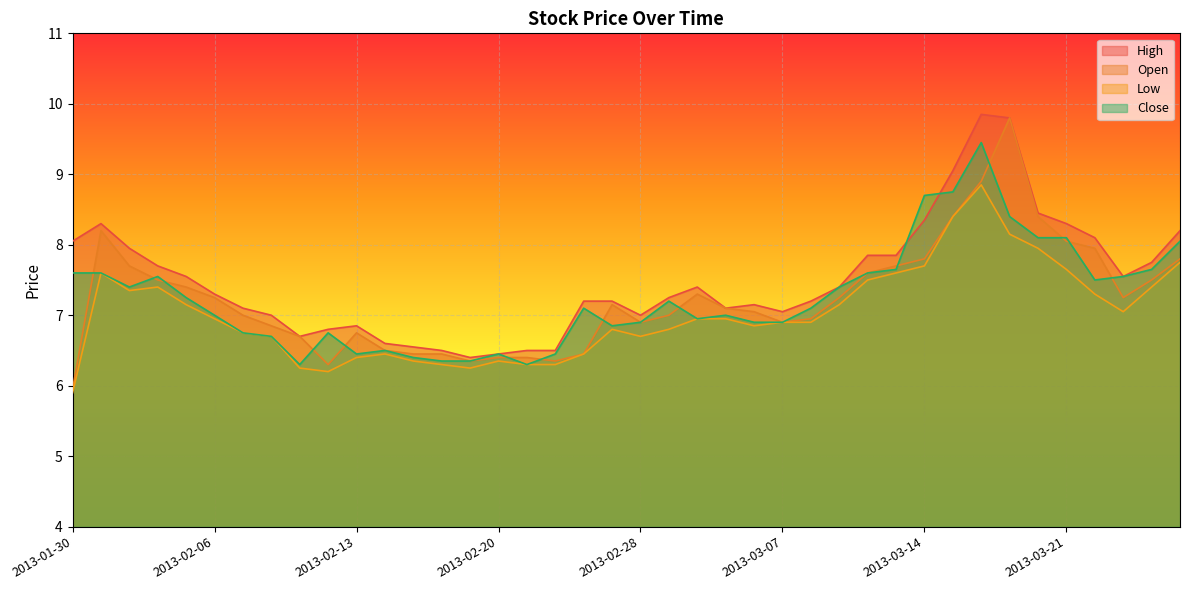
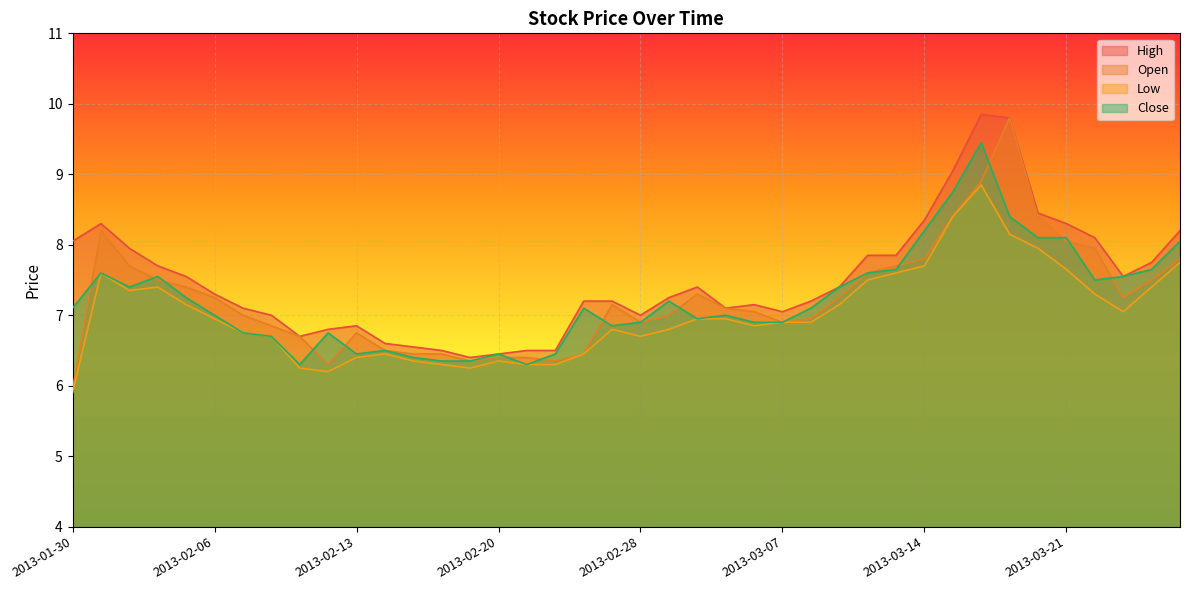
Close, 2013-01-30: 7.6 -> 7.1
Close, 2013-03-14: 8.7 -> 8.2
